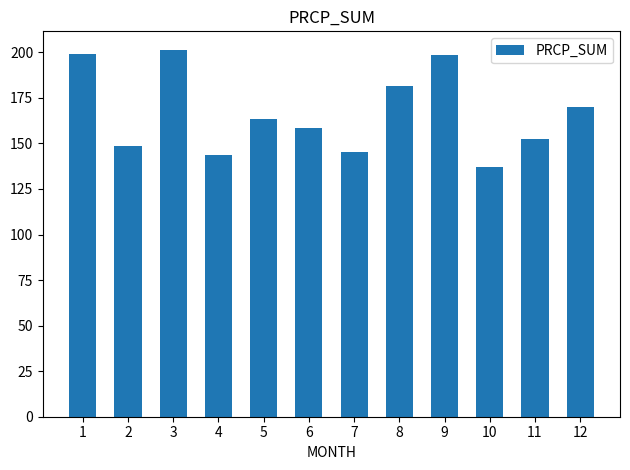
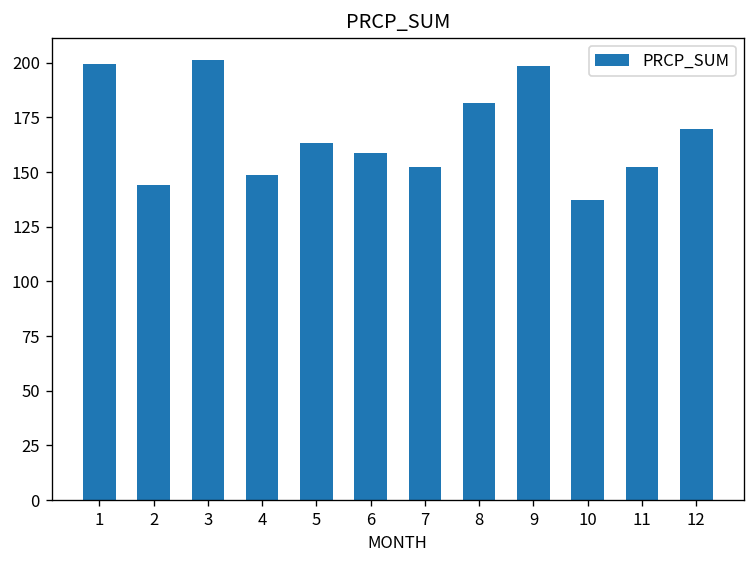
2: 149 -> 144
4: 144 -> 149
7: 145 -> 152
